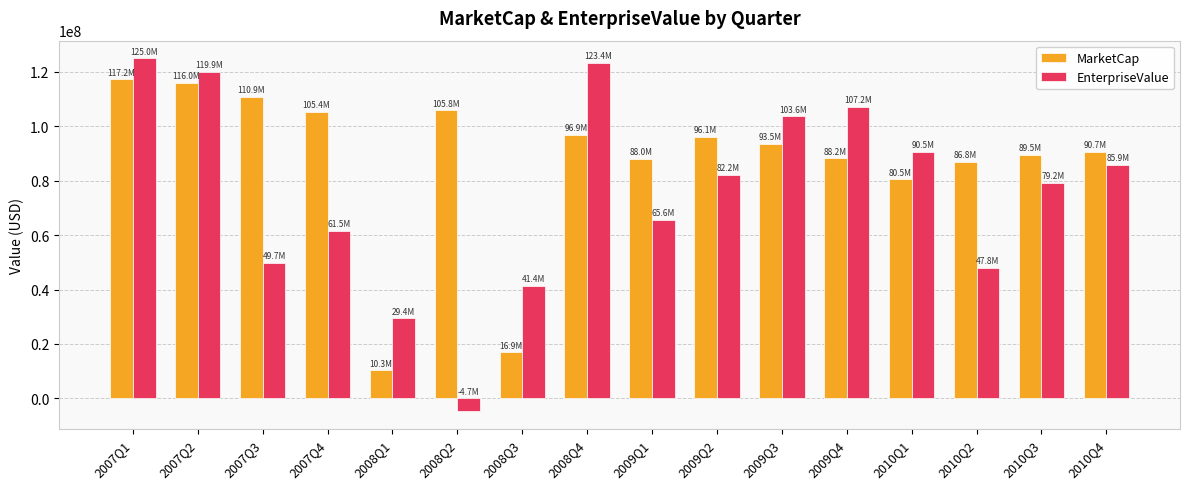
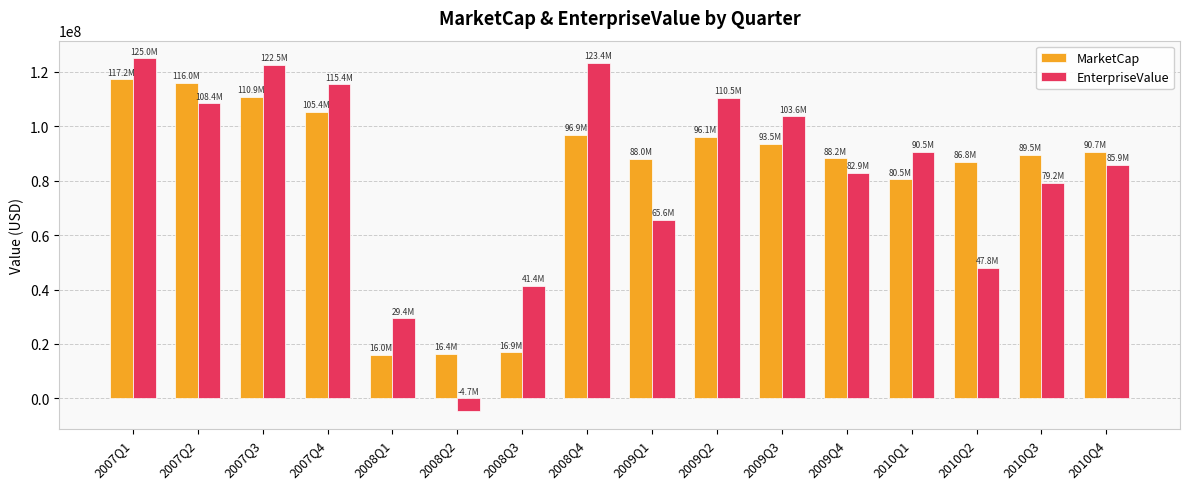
EnterpriseValue, 2007Q2: 119.9M -> 108.4M
EnterpriseValue, 2007Q3: 49.7M -> 122.5M
EnterpriseValue, 2007Q4: 61.5M -> 115.4M
MarketCap, 2008Q1: 10.3M -> 16.0M
MarketCap, 2008Q2: 105.8M -> 16.4M
EnterpriseValue, 2009Q2: 82.2M -> 110.5M
EnterpriseValue, 2009Q4: 107.2M -> 82.9M
